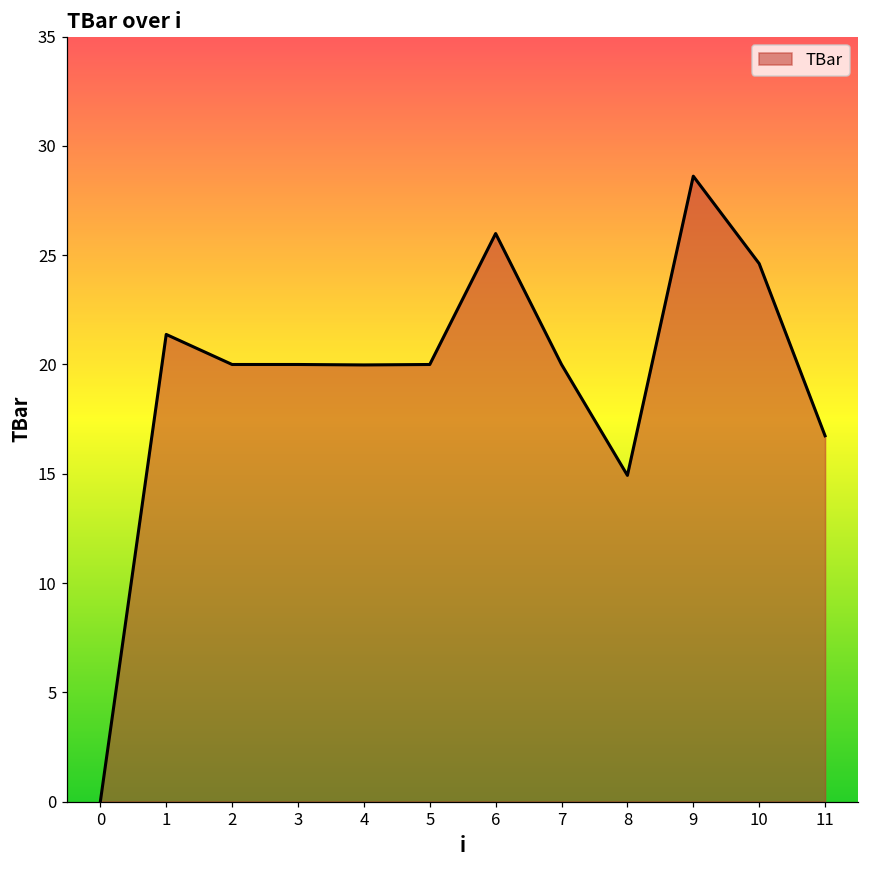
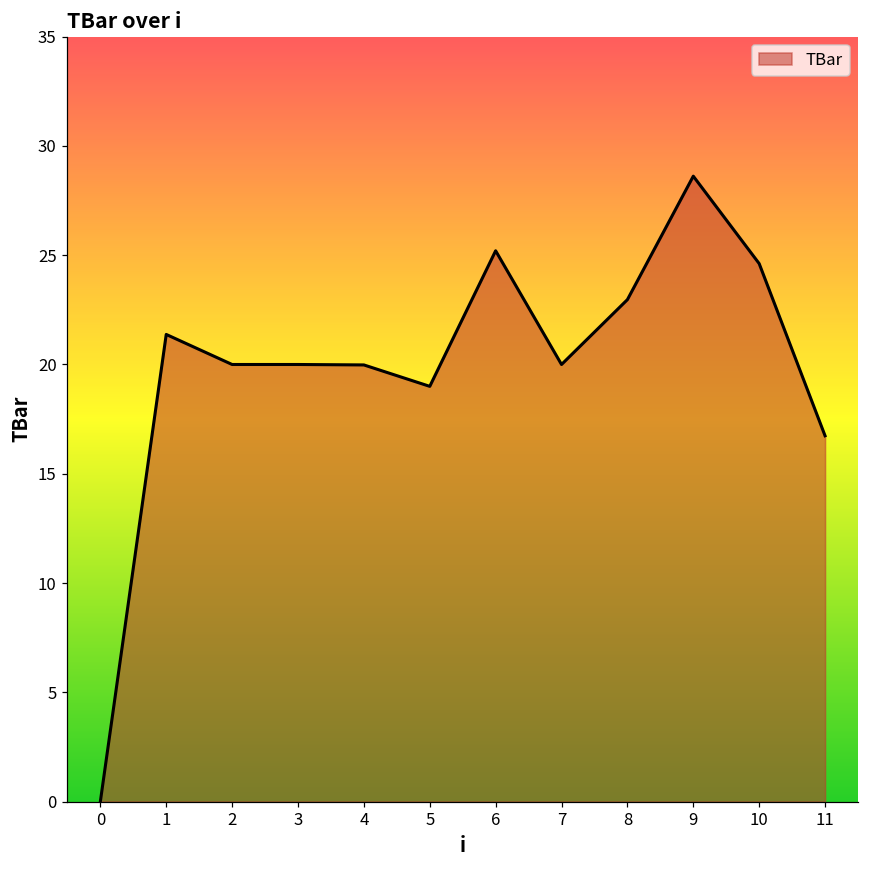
5: 20 -> 19
6: 26.0 -> 25.2
8: 14.9 -> 23.0
